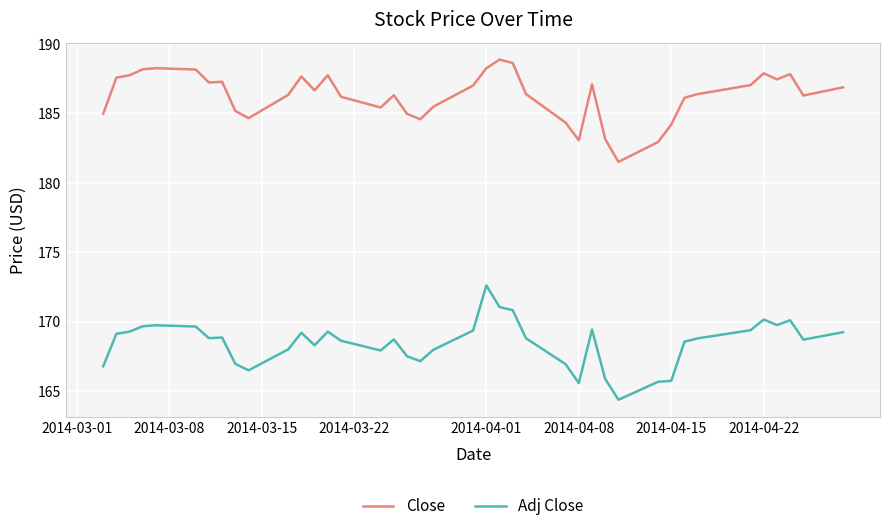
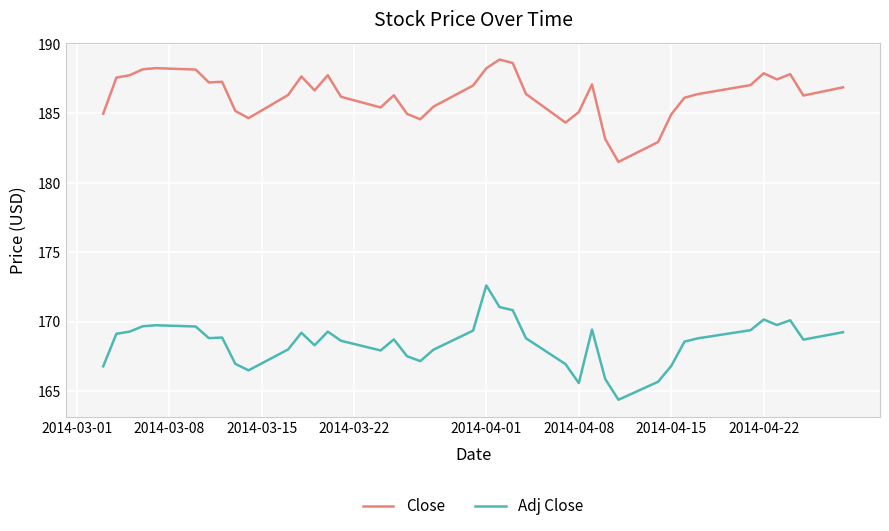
Close, 2014-04-08: 183.1 -> 185.1
Close, 2014-04-15: 184.2 -> 184.9
Adj Close, 2014-04-15: 165.8 -> 166.8
